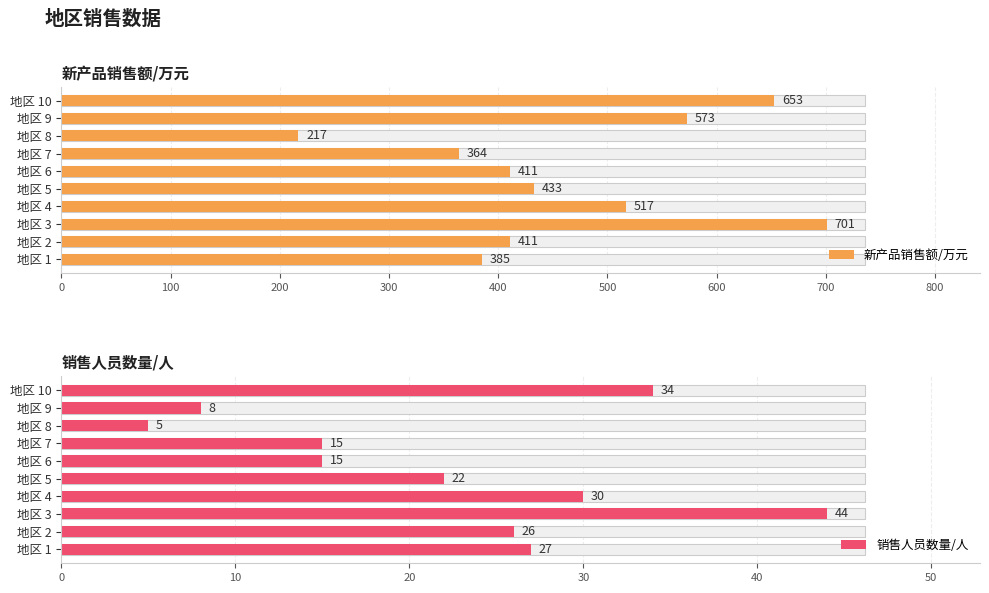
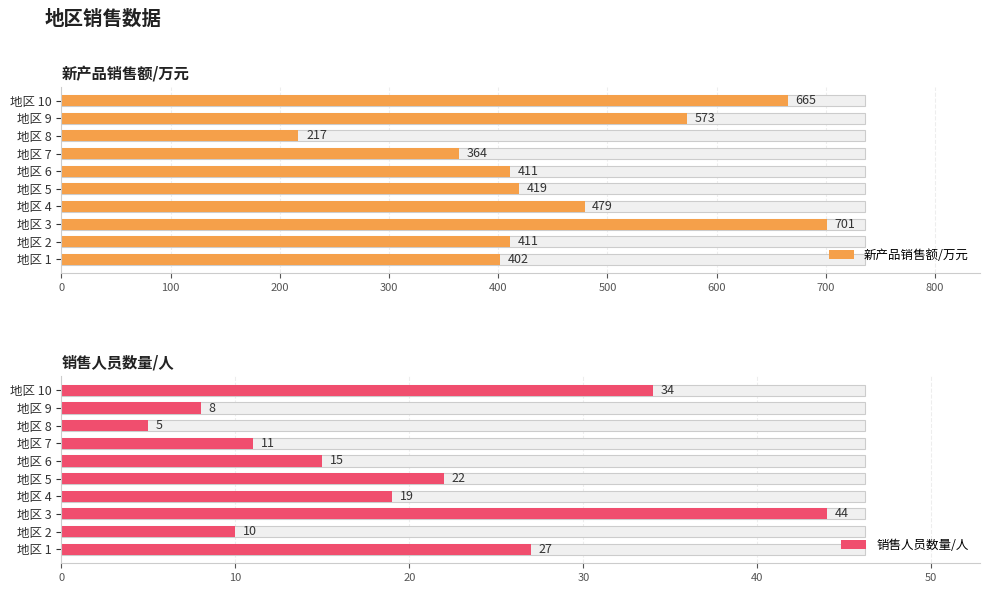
新产品销售额/万元, 新产品销售额/万元, 地区 10: 653 -> 665
新产品销售额/万元, 新产品销售额/万元, 地区 5: 433 -> 419
新产品销售额/万元, 新产品销售额/万元, 地区 4: 517 -> 479
新产品销售额/万元, 新产品销售额/万元, 地区 1: 385 -> 402
销售人员数量/人, 销售人员数量/人, 地区 7: 15 -> 11
销售人员数量/人, 销售人员数量/人, 地区 4: 30 -> 19
销售人员数量/人, 销售人员数量/人, 地区 2: 26 -> 10
